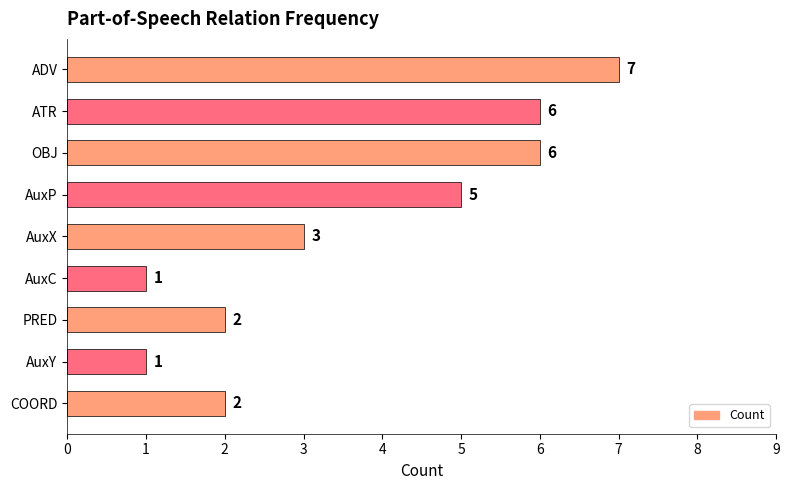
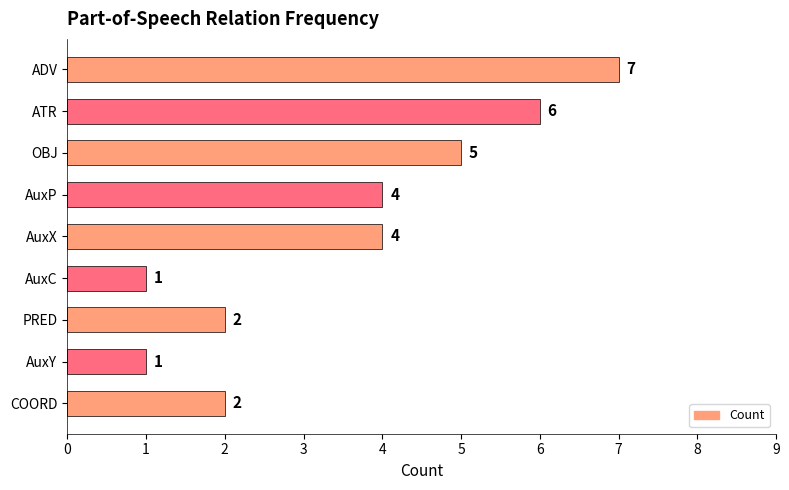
OBJ: 6 -> 5
AuxP: 5 -> 4
AuxX: 3 -> 4
